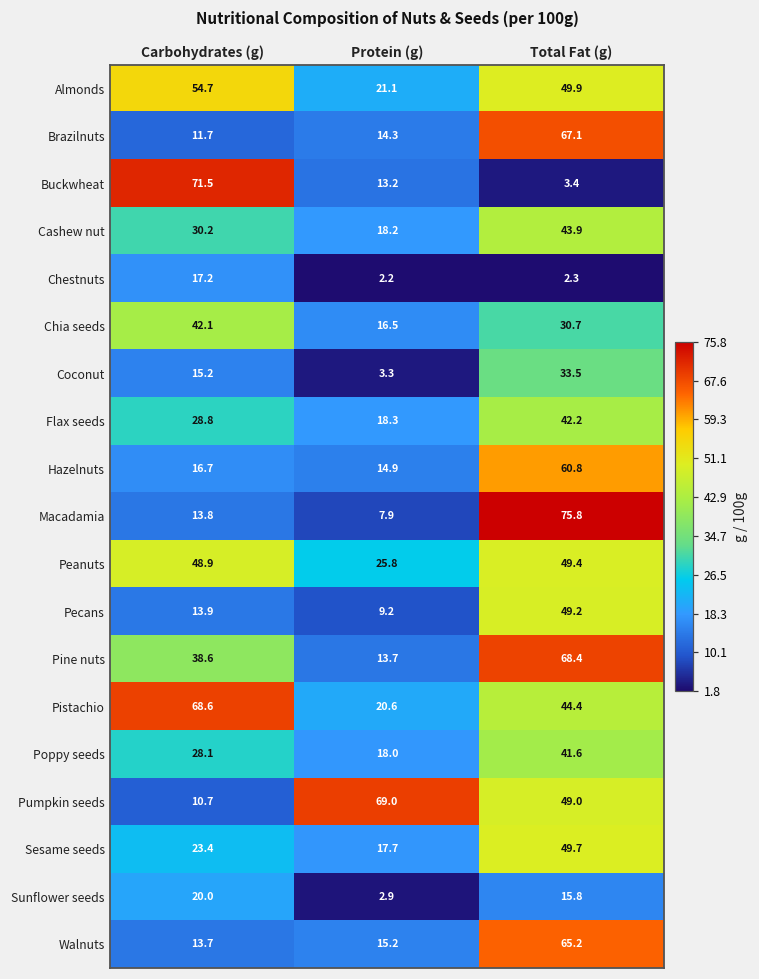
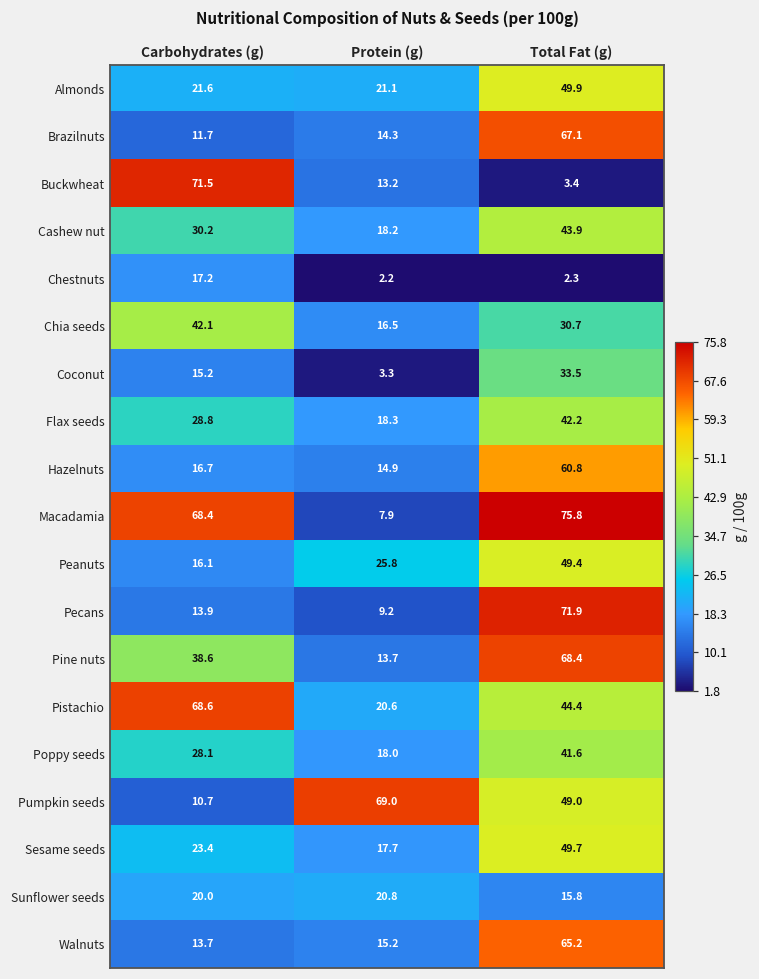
Almonds, Carbohydrates (g): 54.7 -> 21.6
Macadamia, Carbohydrates (g): 13.8 -> 68.4
Peanuts, Carbohydrates (g): 48.9 -> 16.1
Pecans, Total Fat (g): 49.2 -> 71.9
Sunflower seeds, Protein (g): 2.9 -> 20.8
